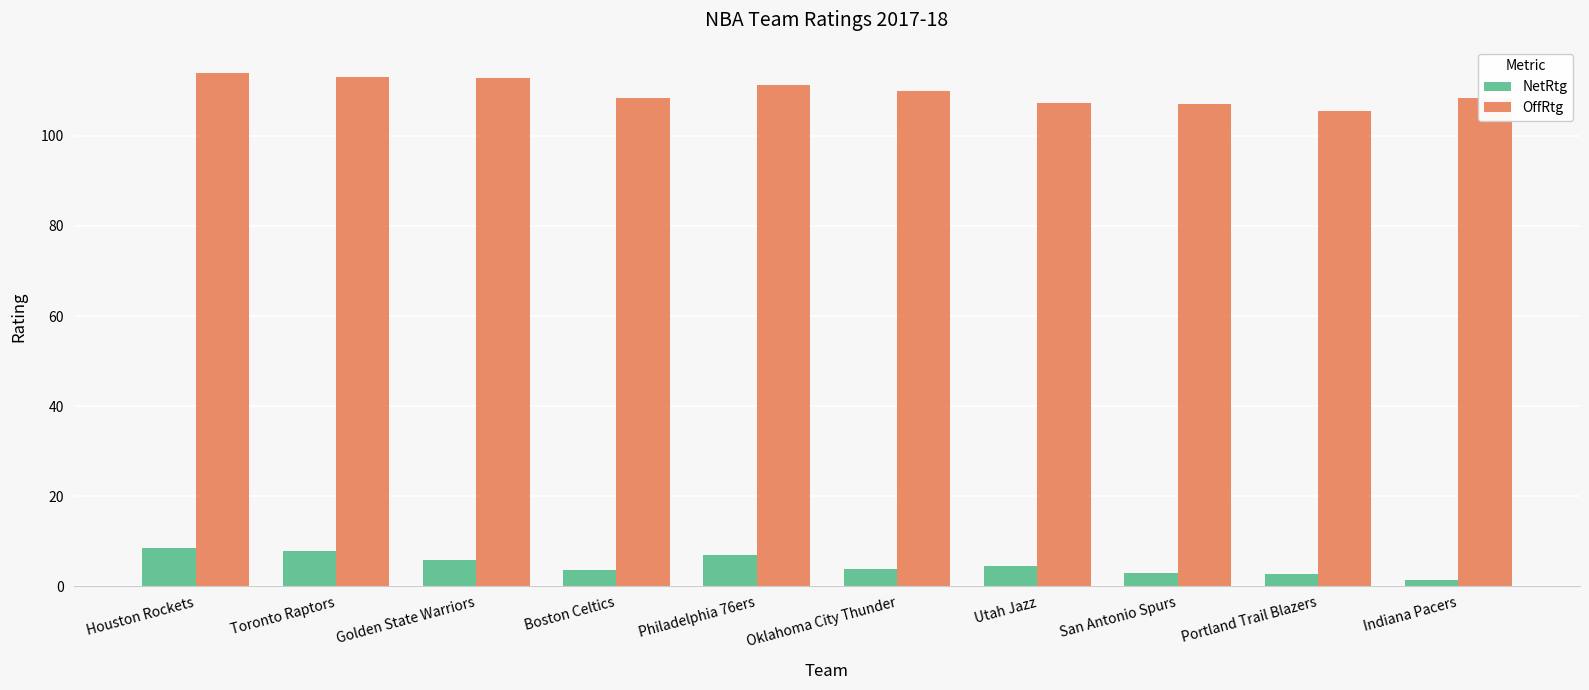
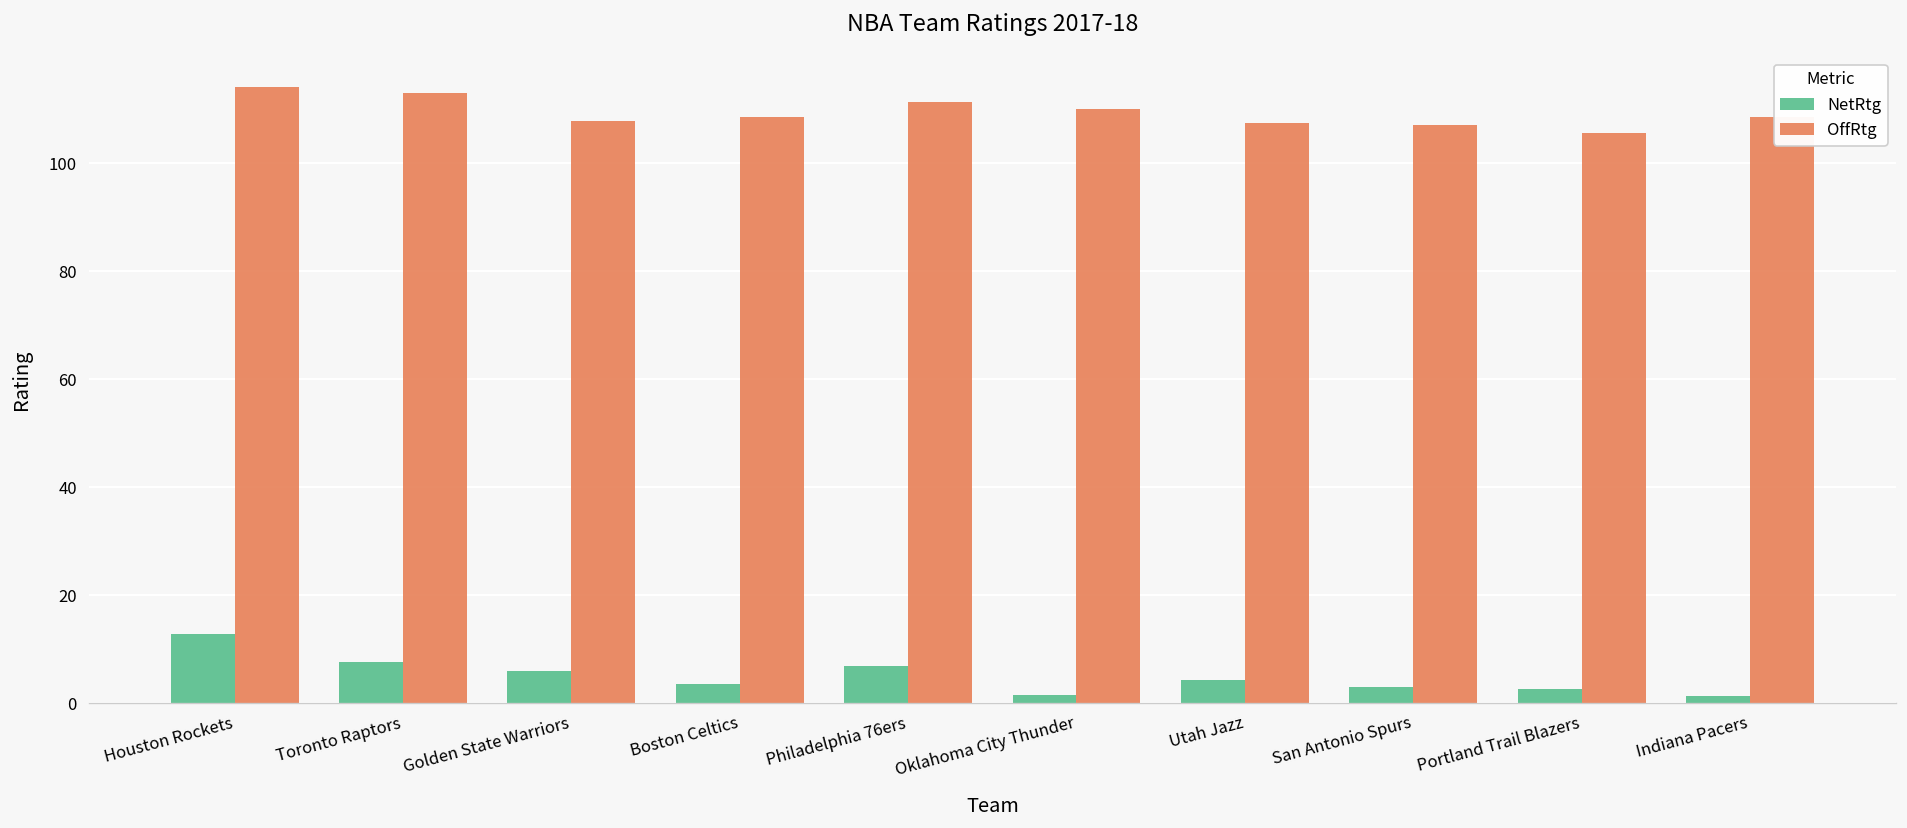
NetRtg, Houston Rockets: 8 -> 13
OffRtg, Golden State Warriors: 113 -> 108
NetRtg, Oklahoma City Thunder: 4 -> 2
